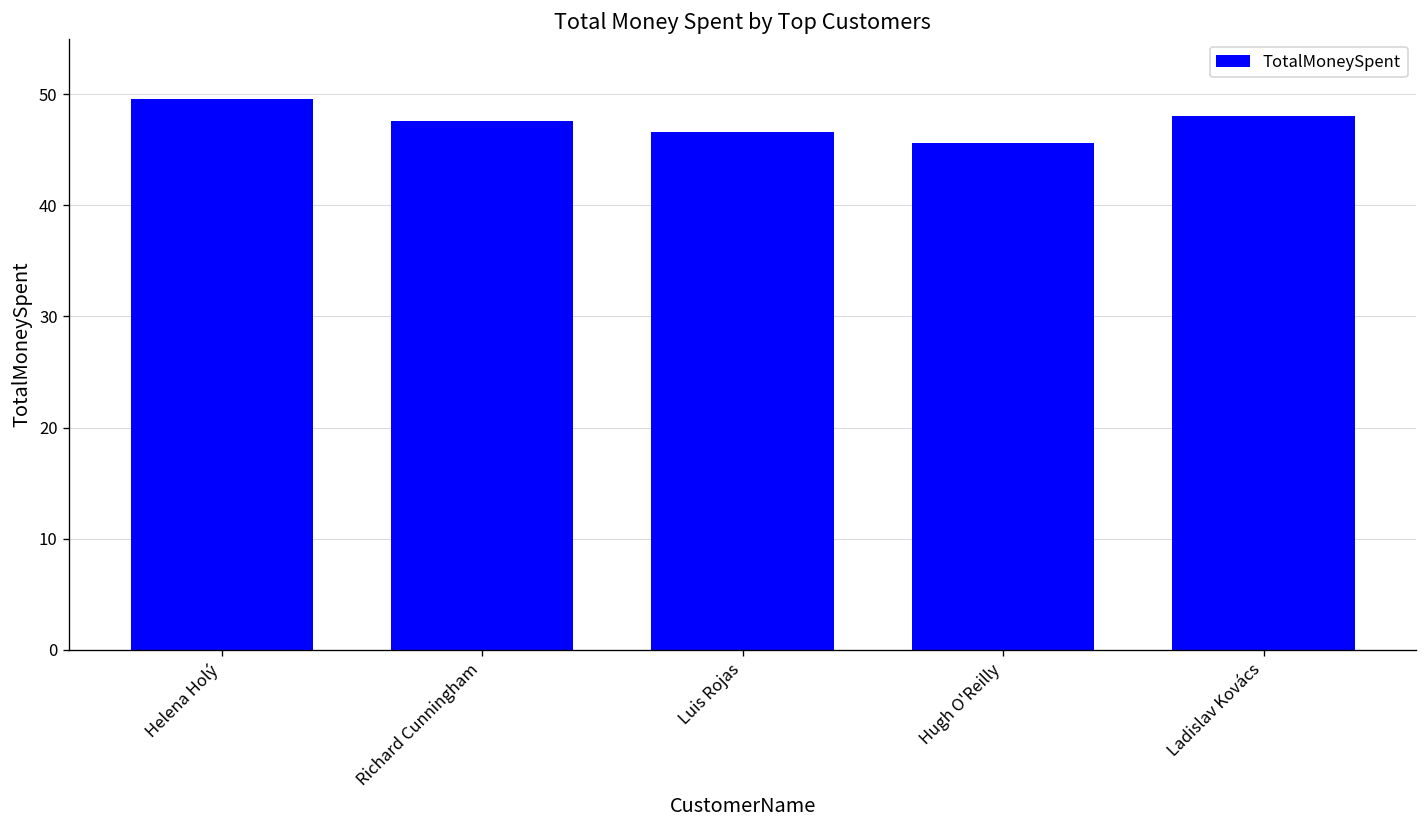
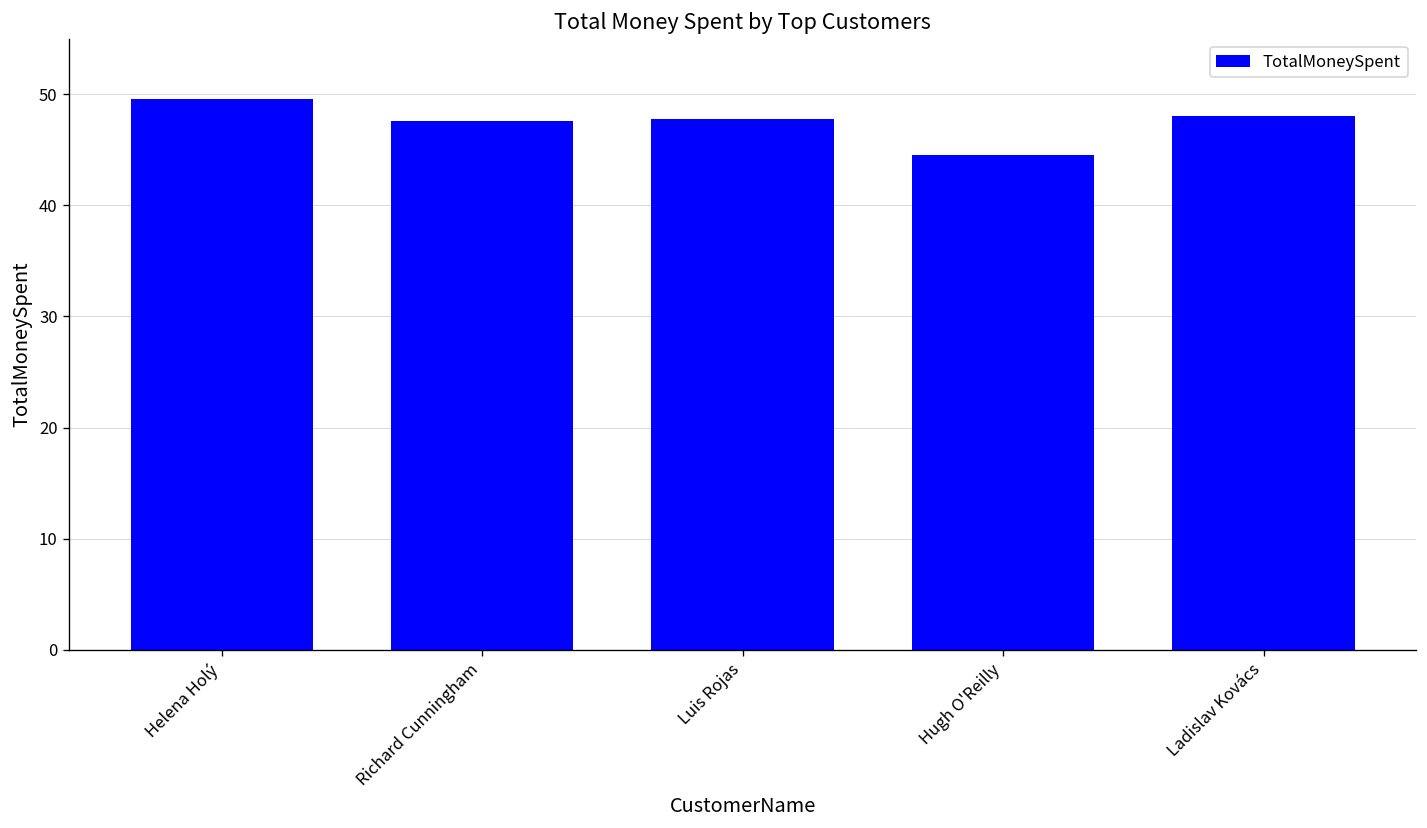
Luis Rojas: 47 -> 48
Hugh O'Reilly: 46 -> 45
